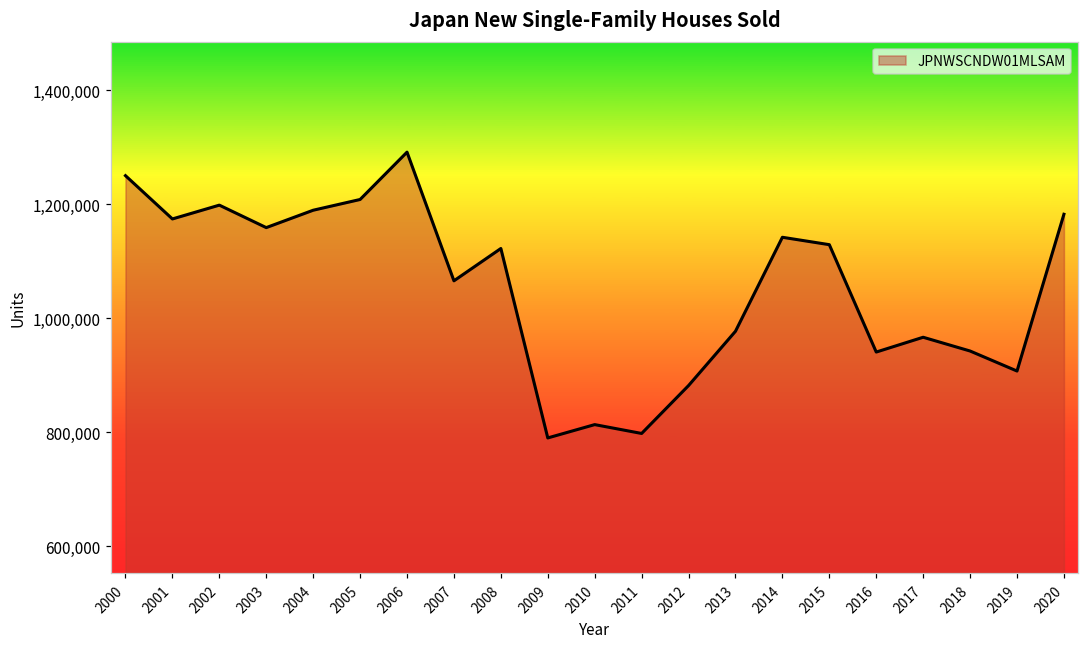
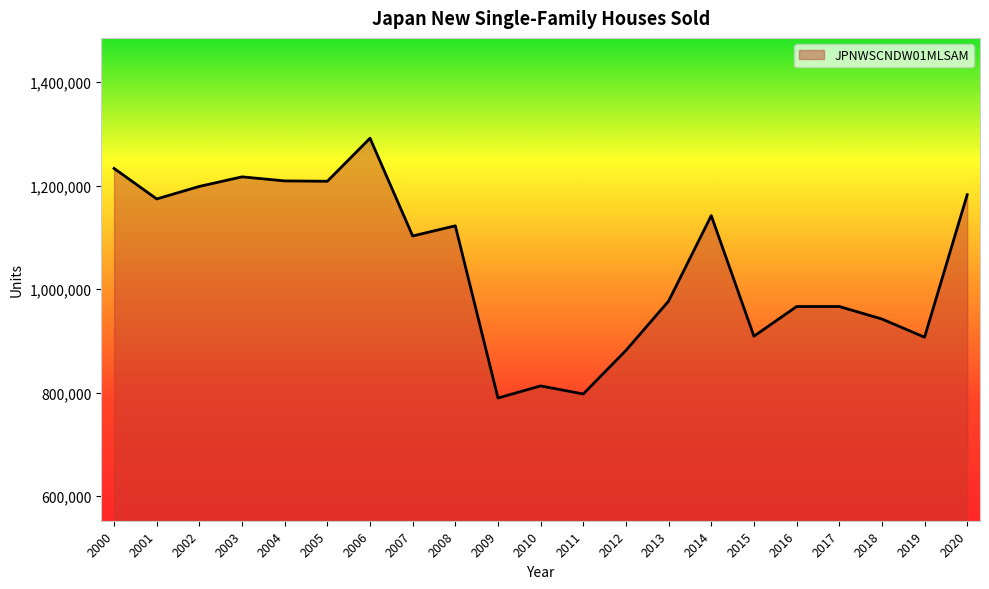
2000: 1,250,000 -> 1,230,000
2003: 1,160,000 -> 1,220,000
2004: 1,190,000 -> 1,210,000
2007: 1,070,000 -> 1,100,000
2015: 1,130,000 -> 910,000
2016: 940,000 -> 970,000
